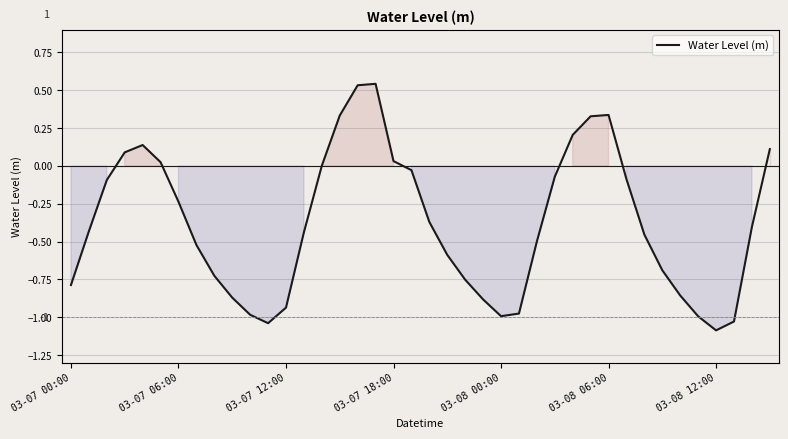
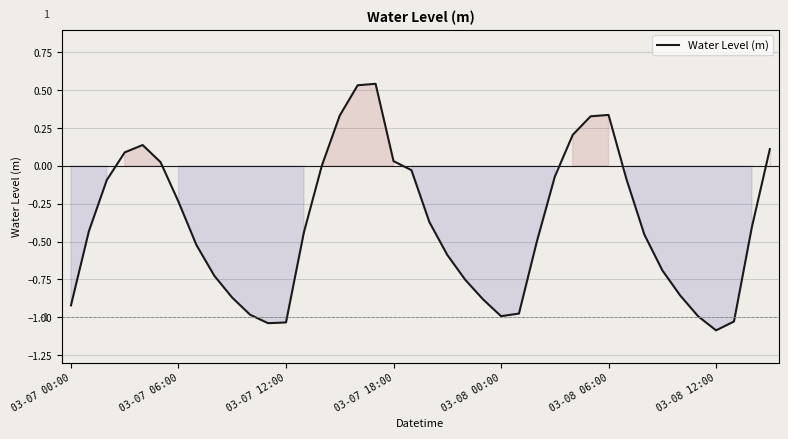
03-07 00:00: -0.79 -> -0.92
03-07 12:00: -0.94 -> -1.03
